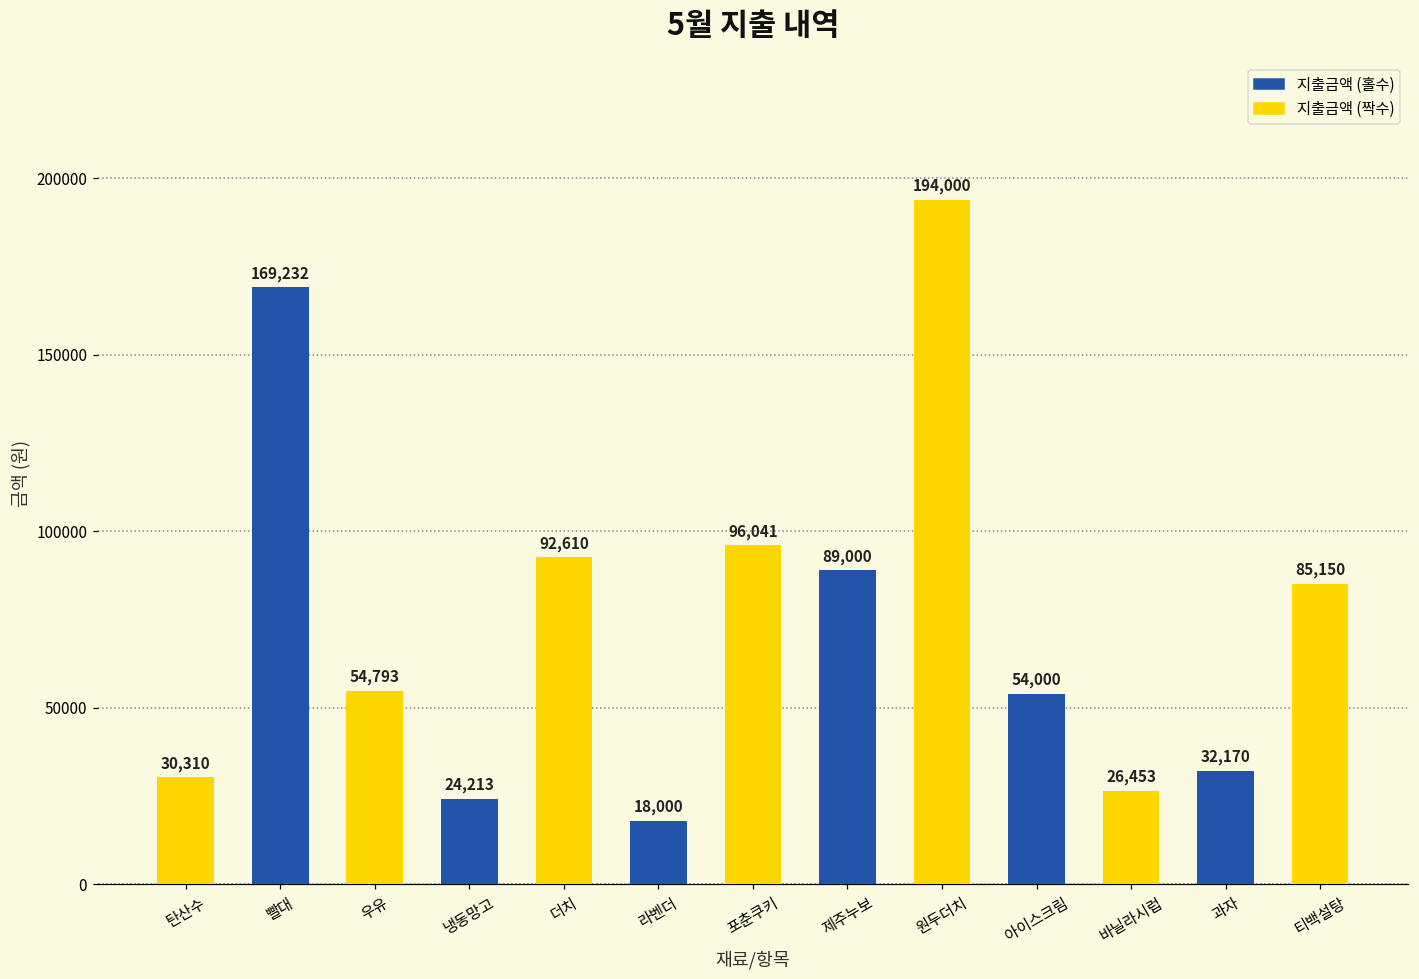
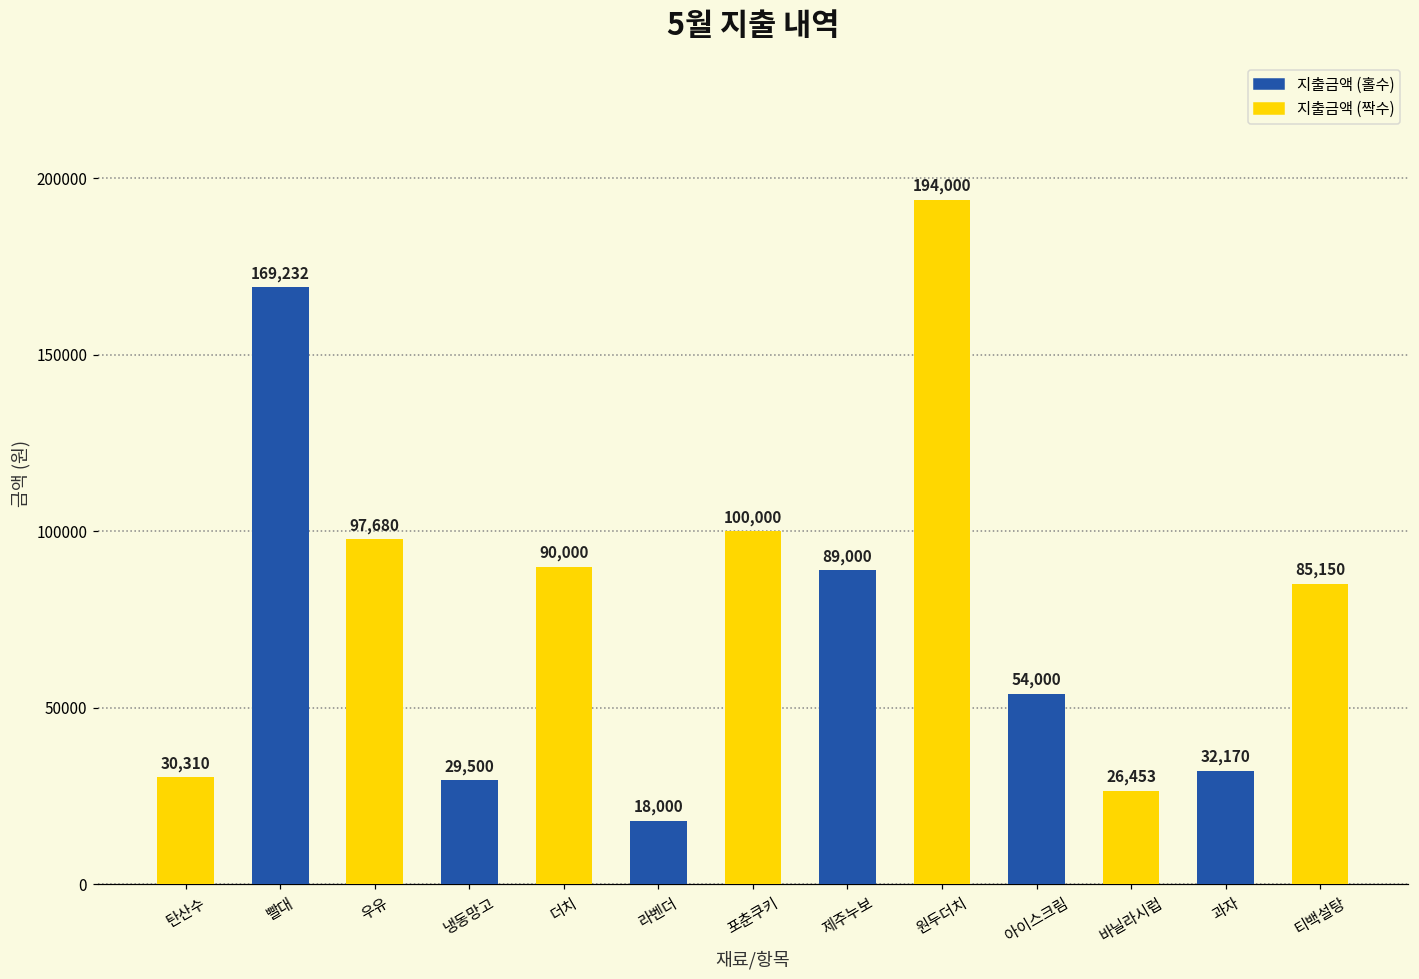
우유: 54,793 -> 97,680
냉동망고: 24,213 -> 29,500
더치: 92,610 -> 90,000
포춘쿠키: 96,041 -> 100,000
